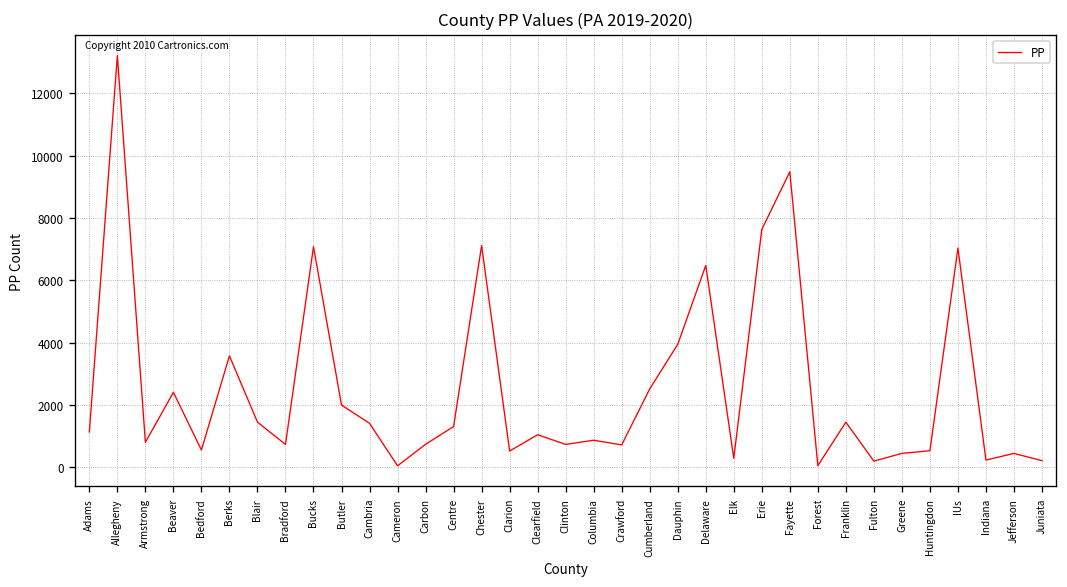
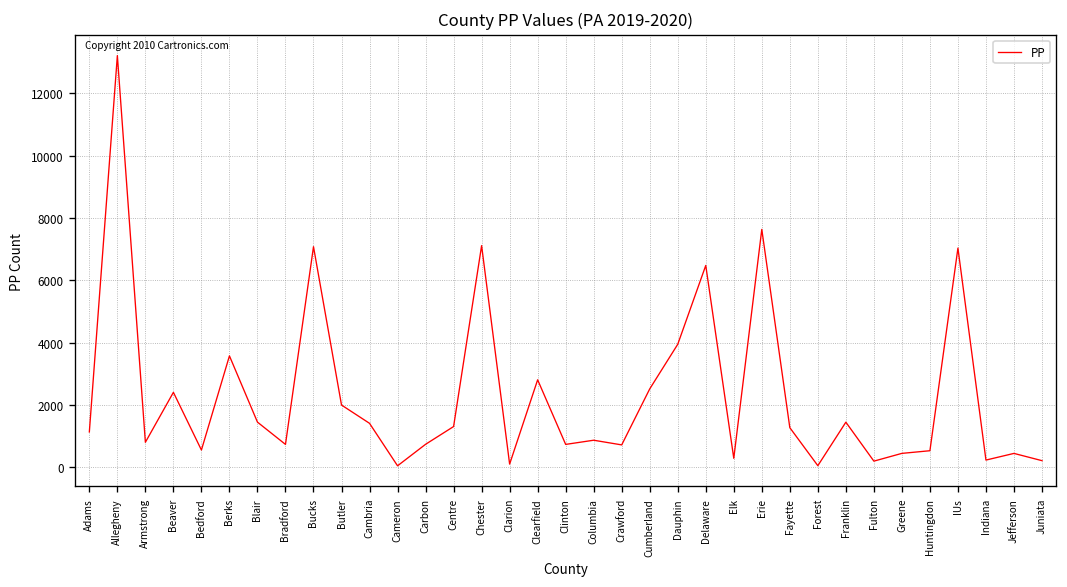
Clarion: 500 -> 100
Clearfield: 1000 -> 2800
Fayette: 9500 -> 1300
